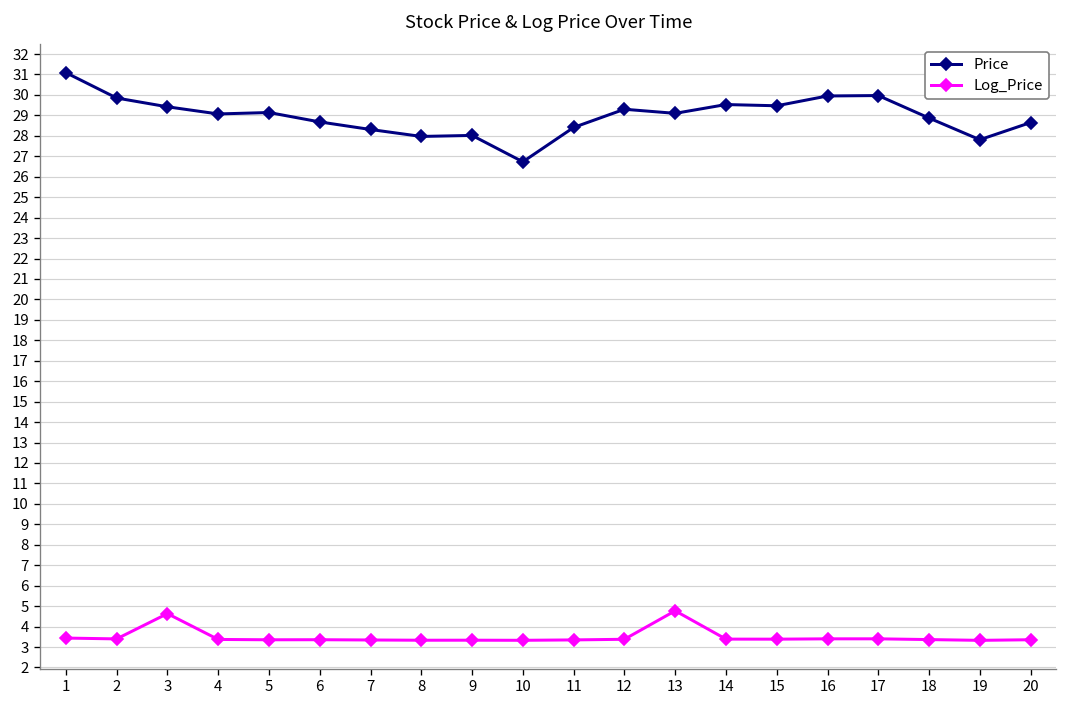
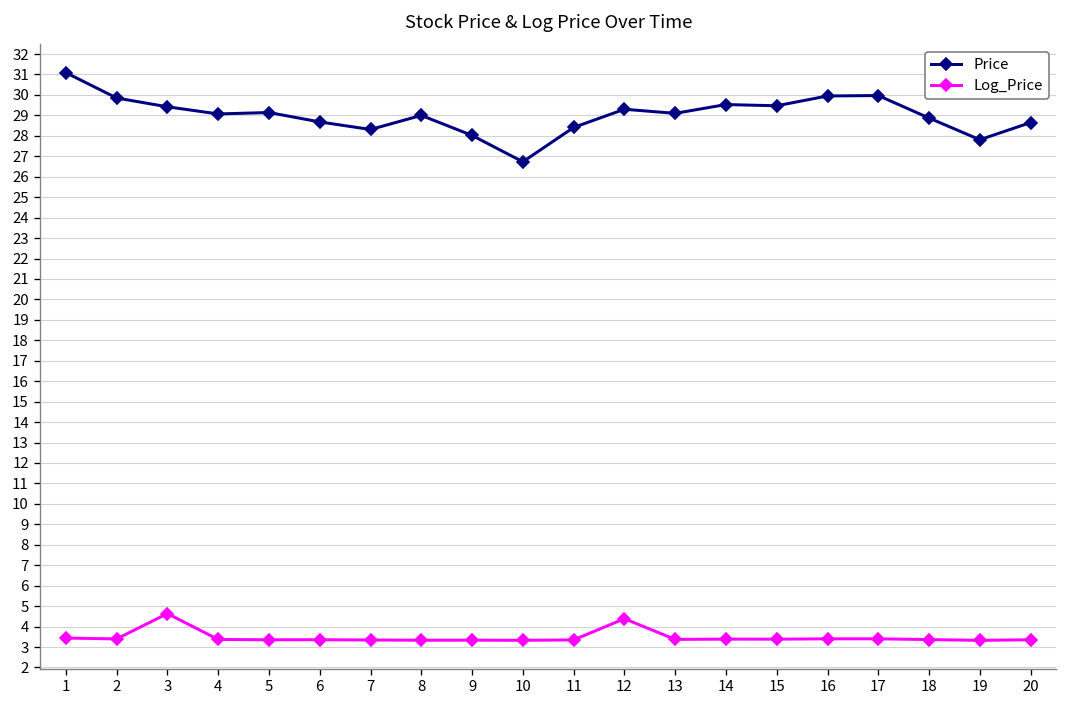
Price, 8: 28.0 -> 29.0
Log_Price, 12: 3.4 -> 4.4
Log_Price, 13: 4.8 -> 3.4
